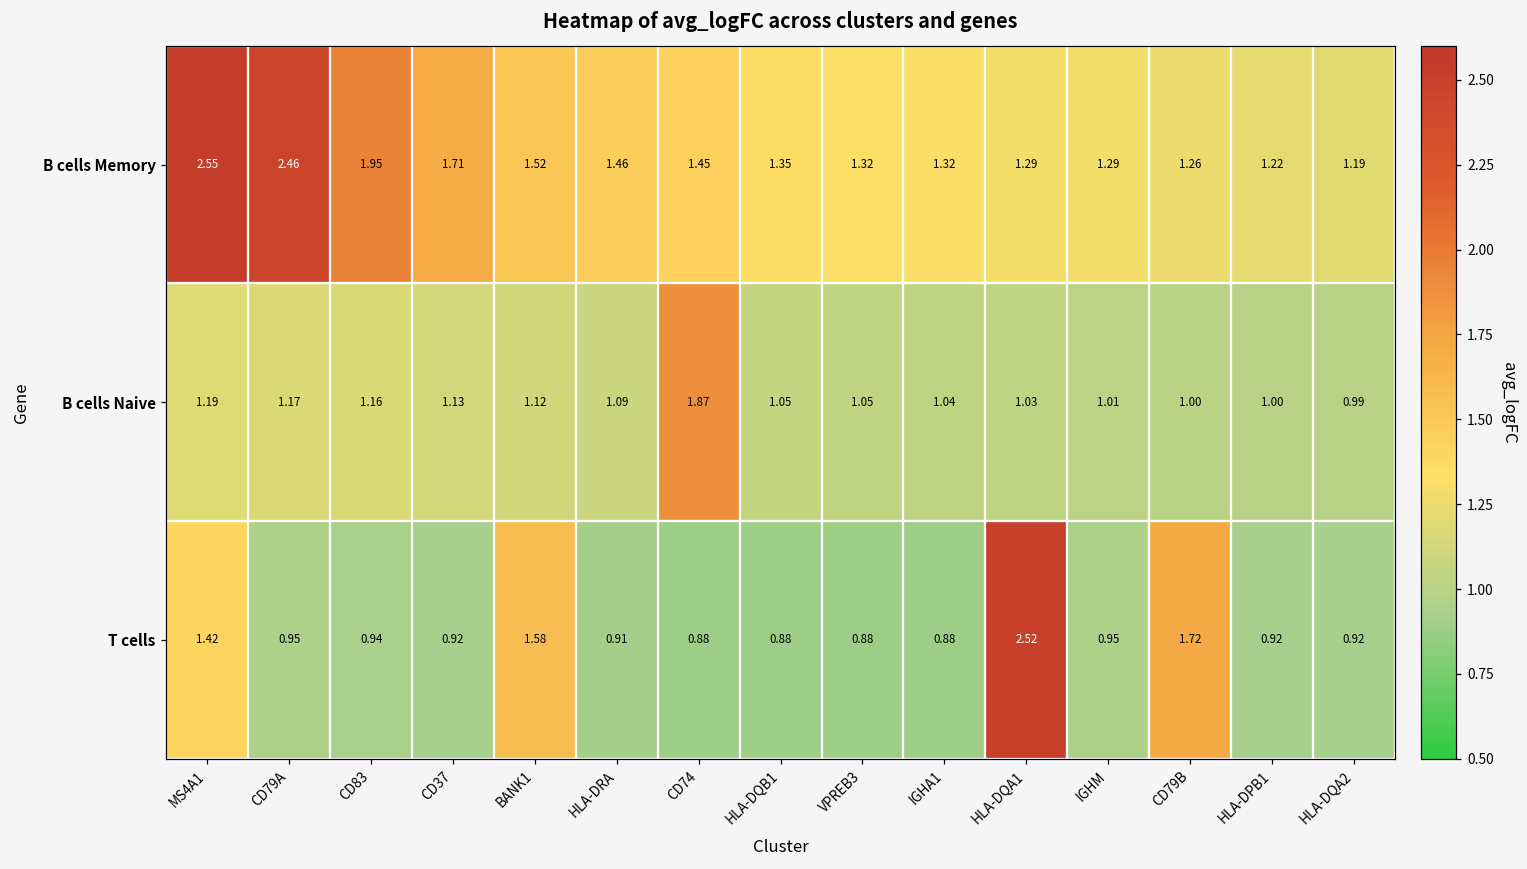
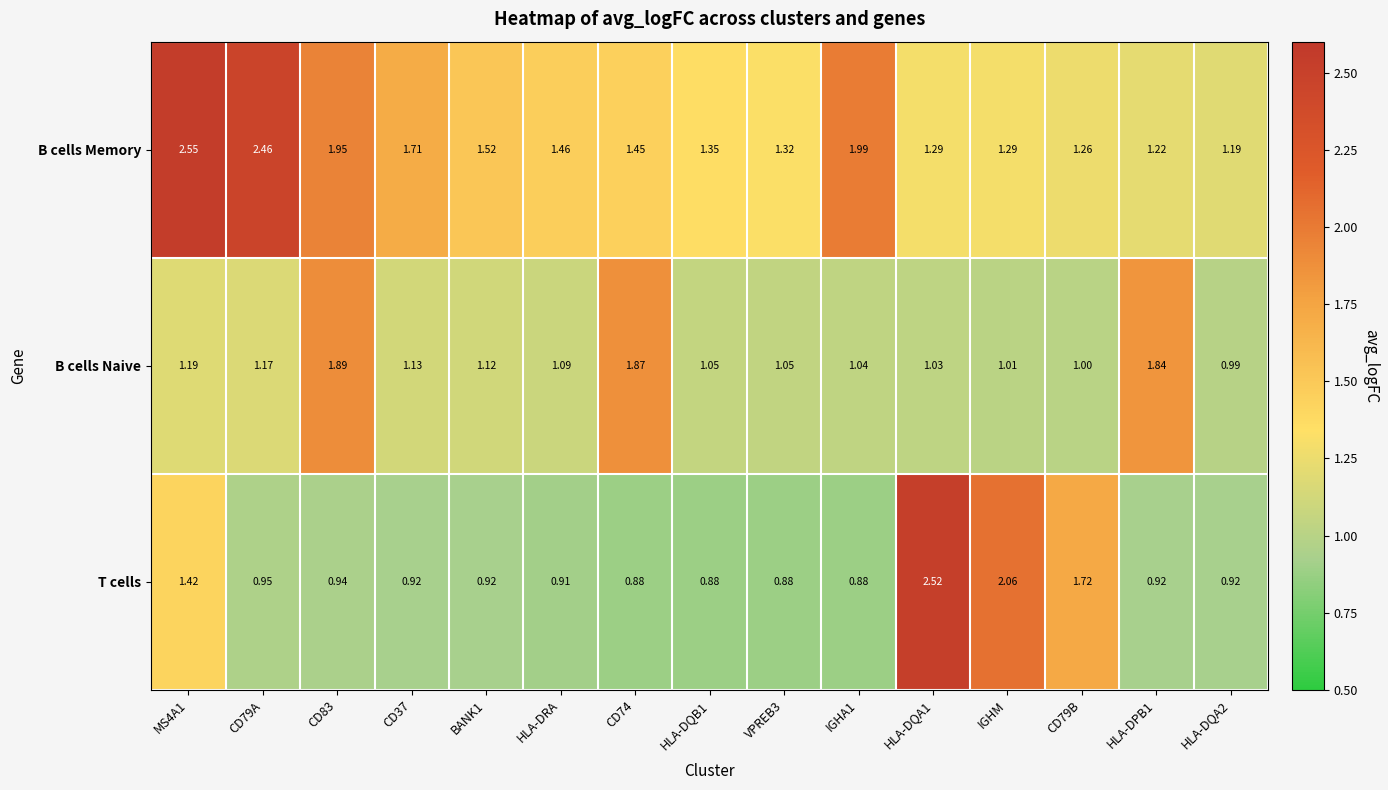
B cells Memory, IGHA1: 1.32 -> 1.99
B cells Naive, CD83: 1.16 -> 1.89
B cells Naive, HLA-DPB1: 1.00 -> 1.84
T cells, BANK1: 1.58 -> 0.92
T cells, IGHM: 0.95 -> 2.06
